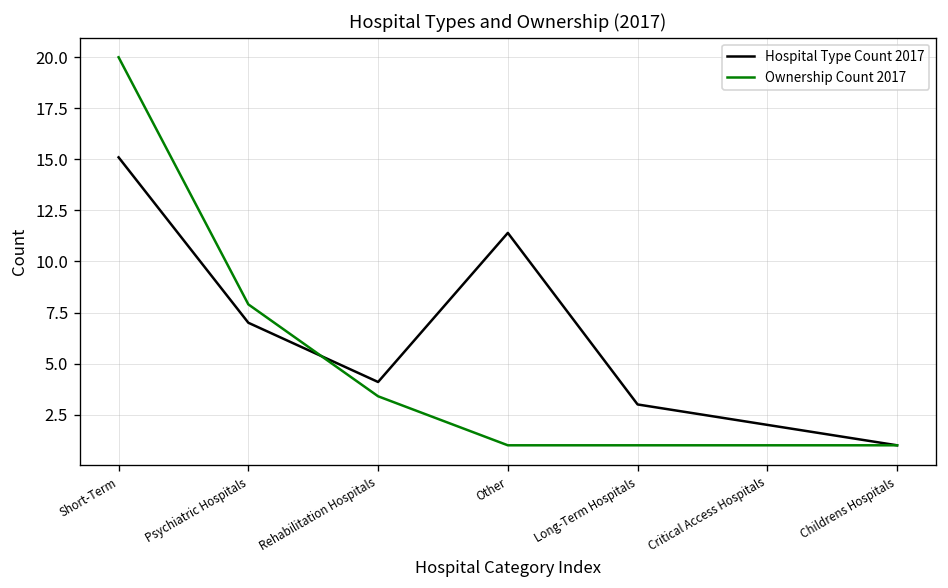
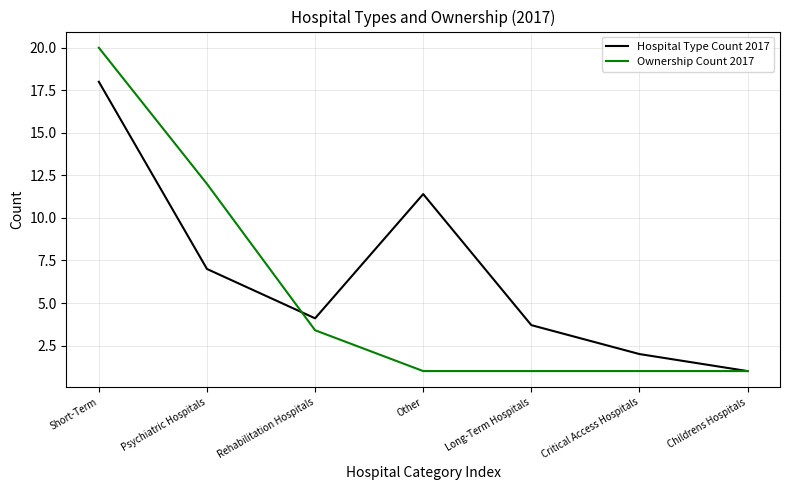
Hospital Type Count 2017, Short-Term: 15.1 -> 18.0
Ownership Count 2017, Psychiatric Hospitals: 7.9 -> 12.0
Hospital Type Count 2017, Long-Term Hospitals: 3.0 -> 3.7
